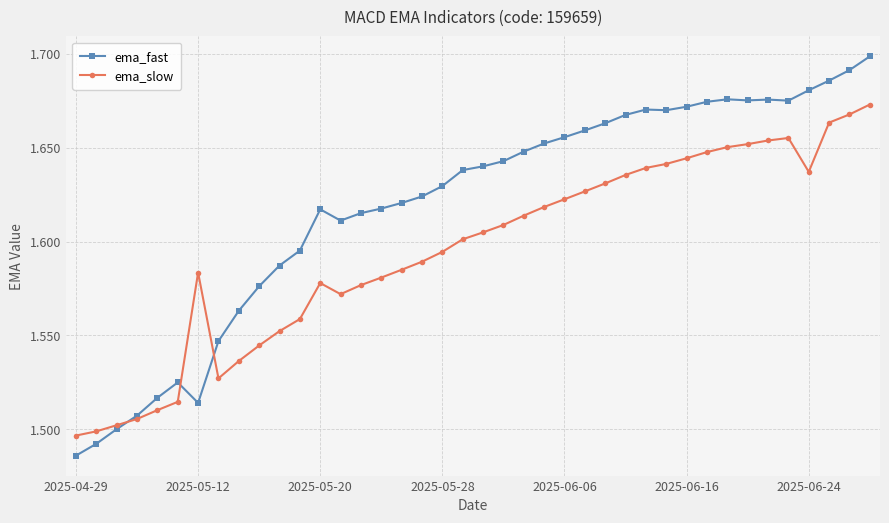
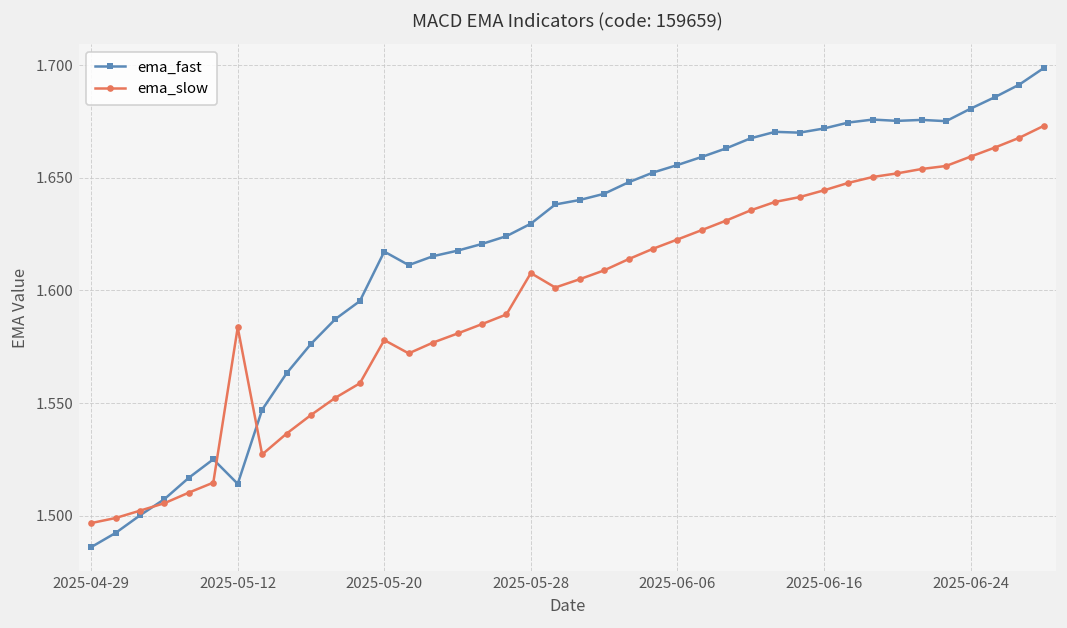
ema_slow, 2025-05-28: 1.595 -> 1.608
ema_slow, 2025-06-24: 1.637 -> 1.659
